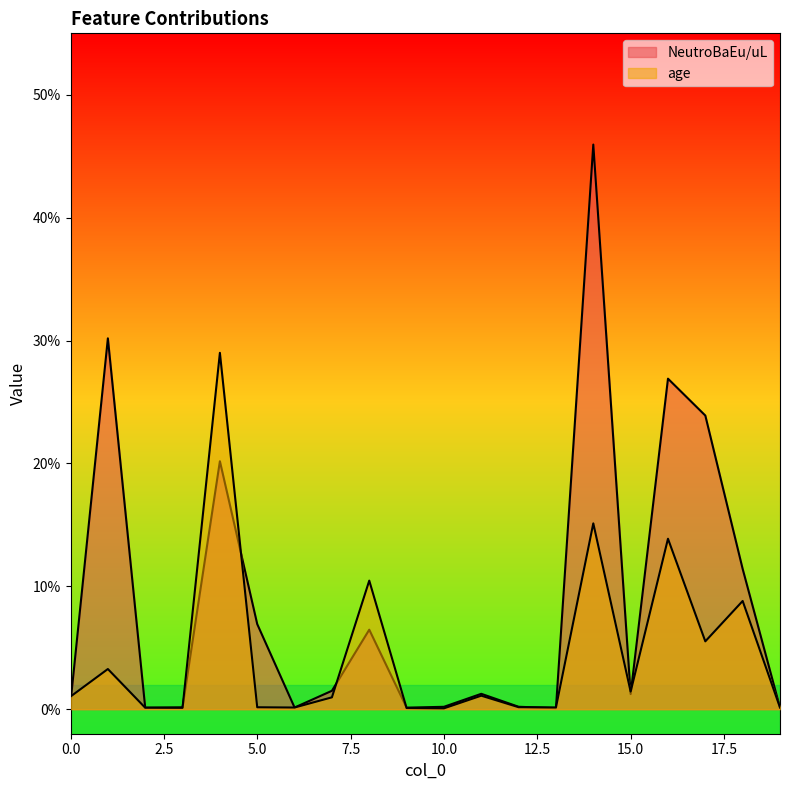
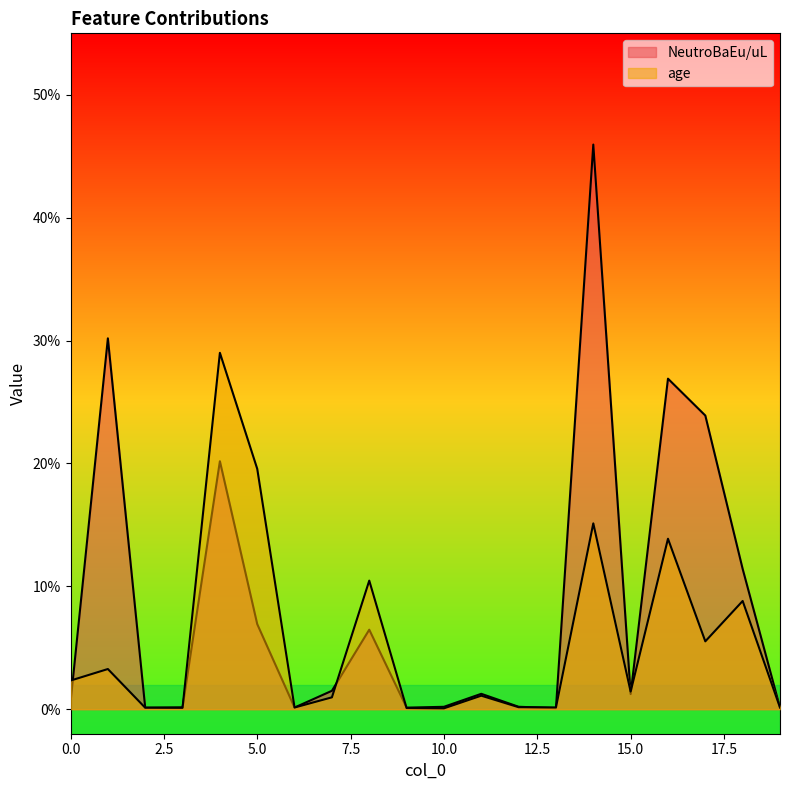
age, 0.0: 1.0% -> 2.3%
age, 5.0: 0.2% -> 19.6%
